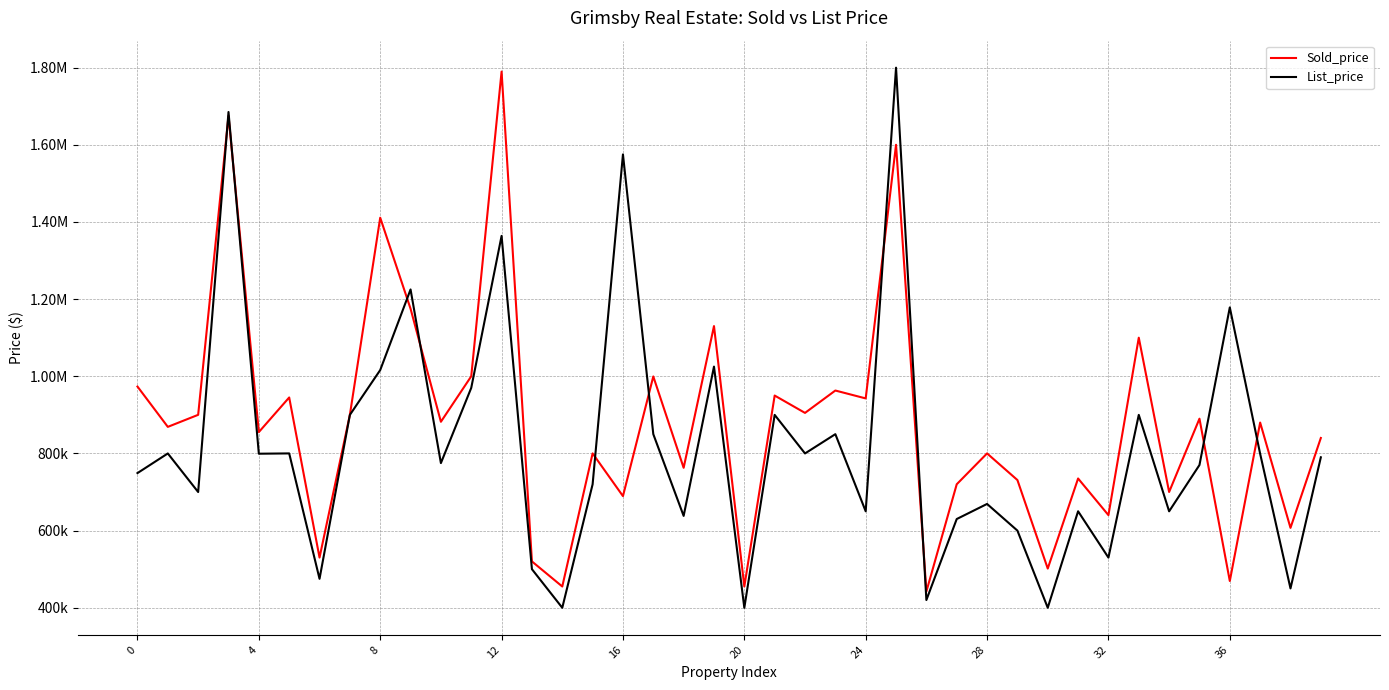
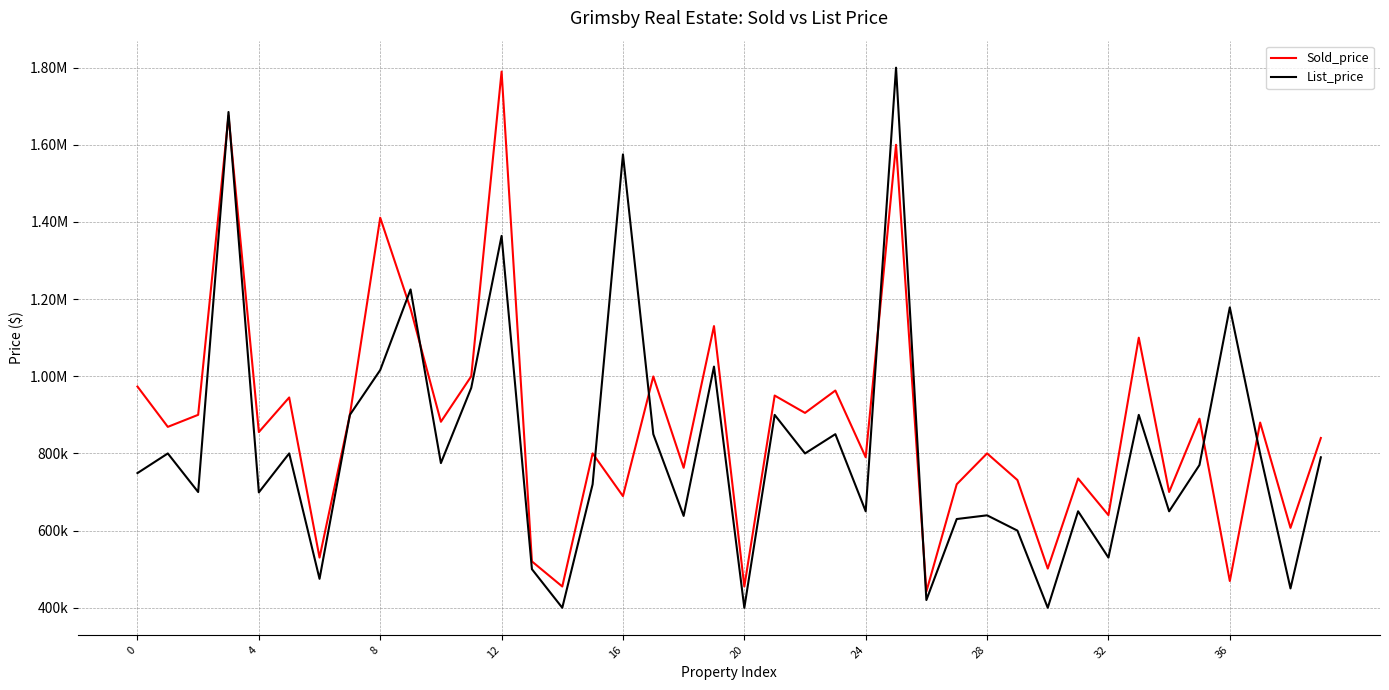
List_price, 4: 800000 -> 700000
Sold_price, 24: 940000 -> 790000
List_price, 28: 670000 -> 640000
